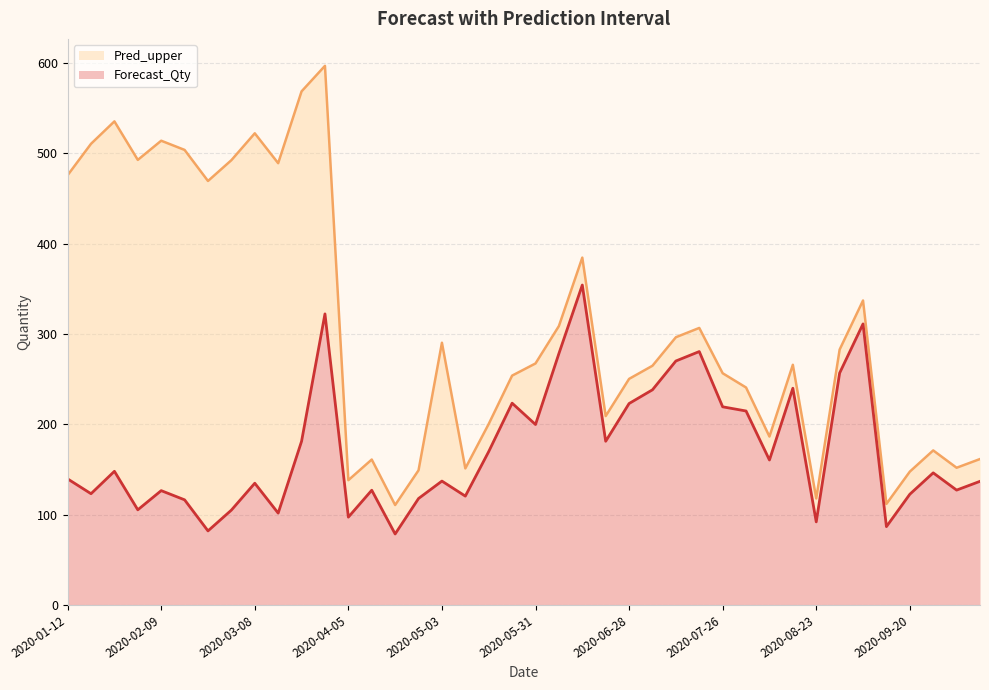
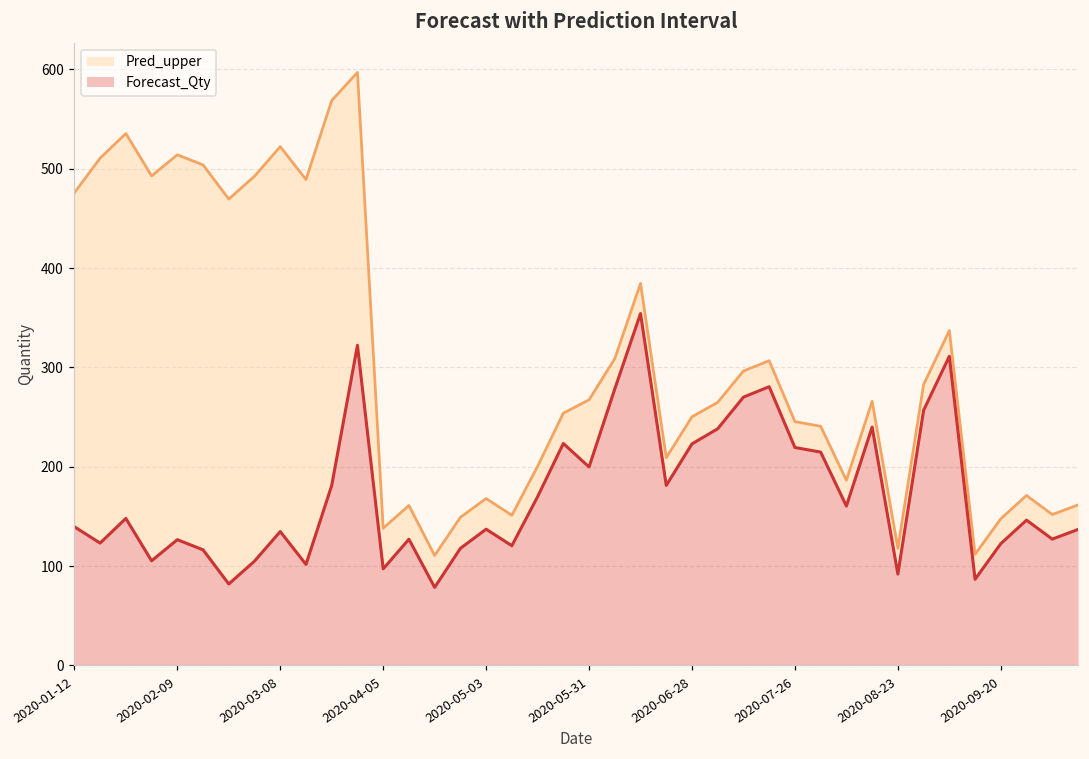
Pred_upper, 2020-05-03: 290 -> 170
Pred_upper, 2020-07-26: 260 -> 250
